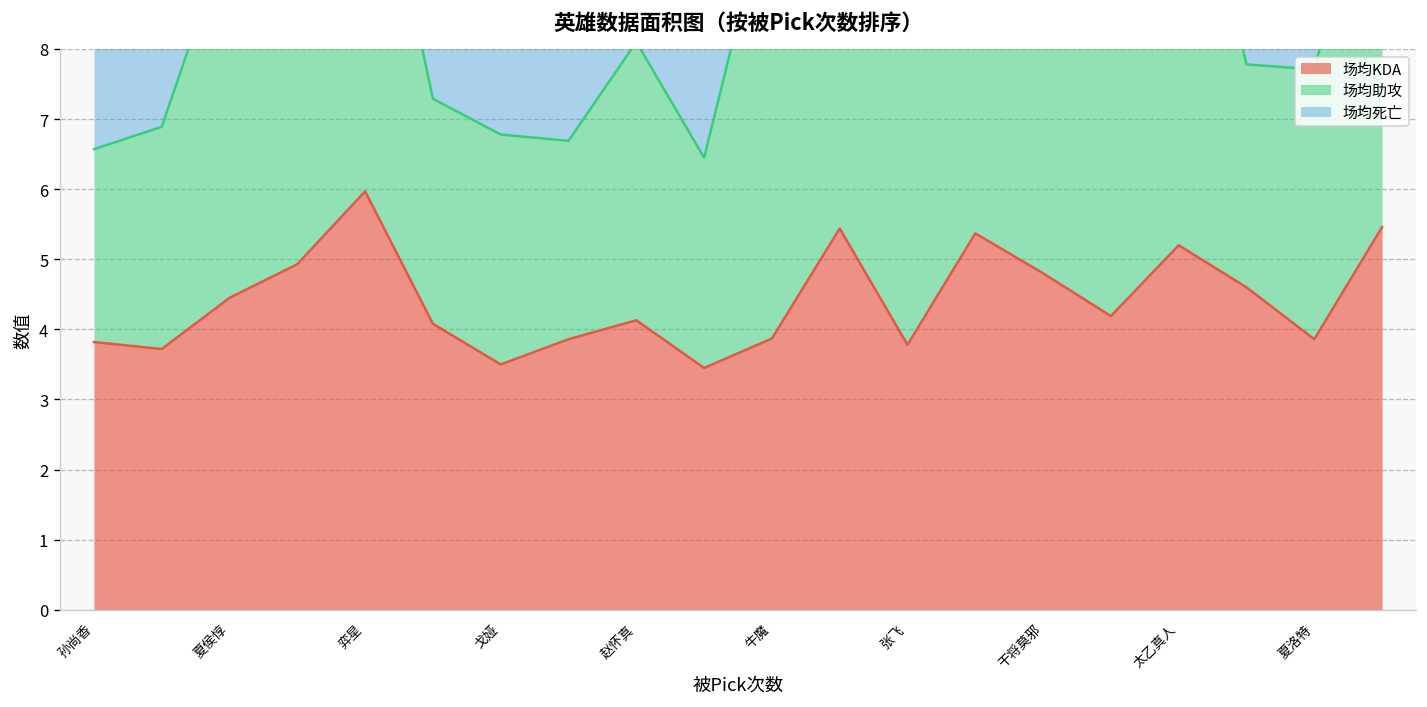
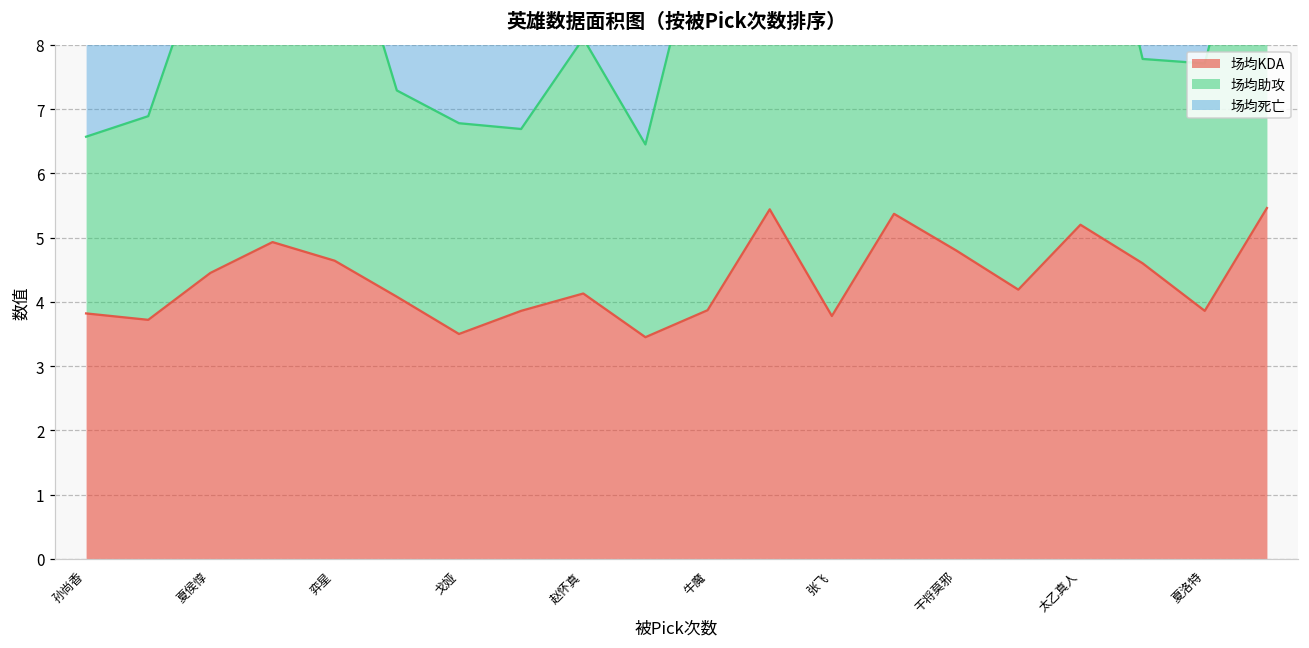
场均KDA, 弈星: 6.0 -> 4.6
